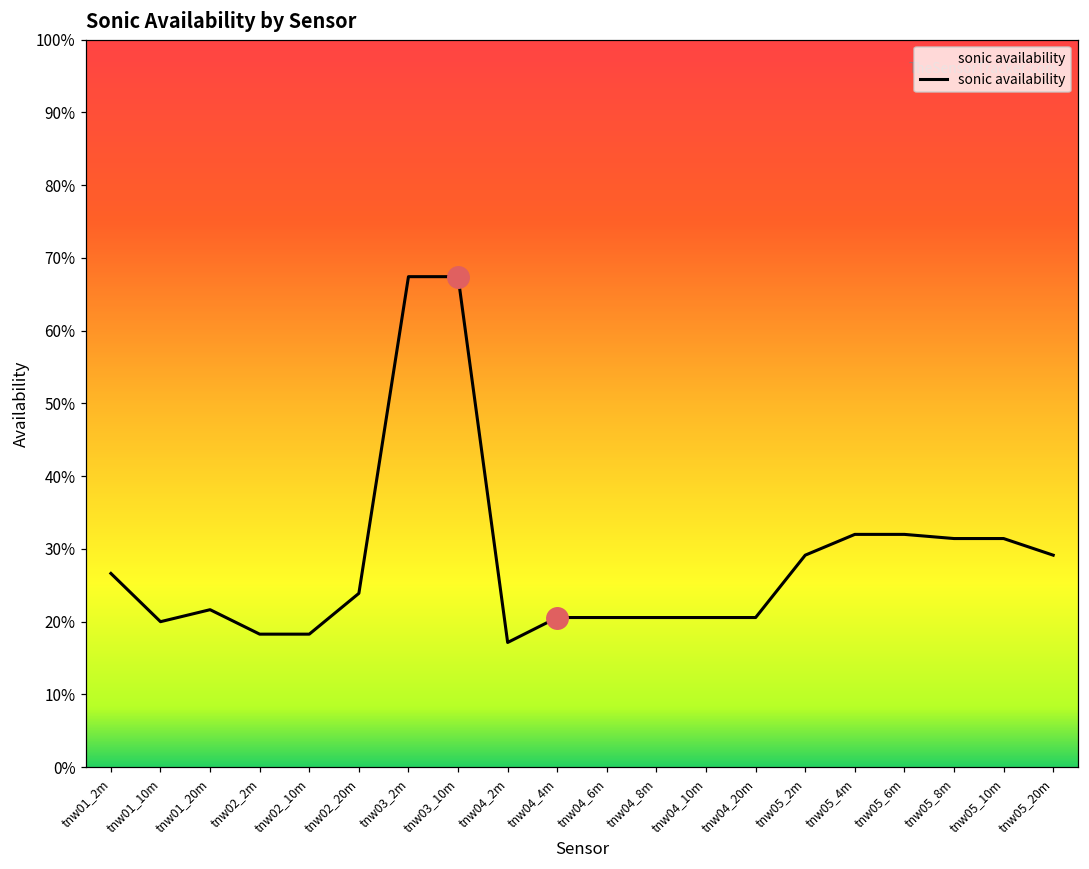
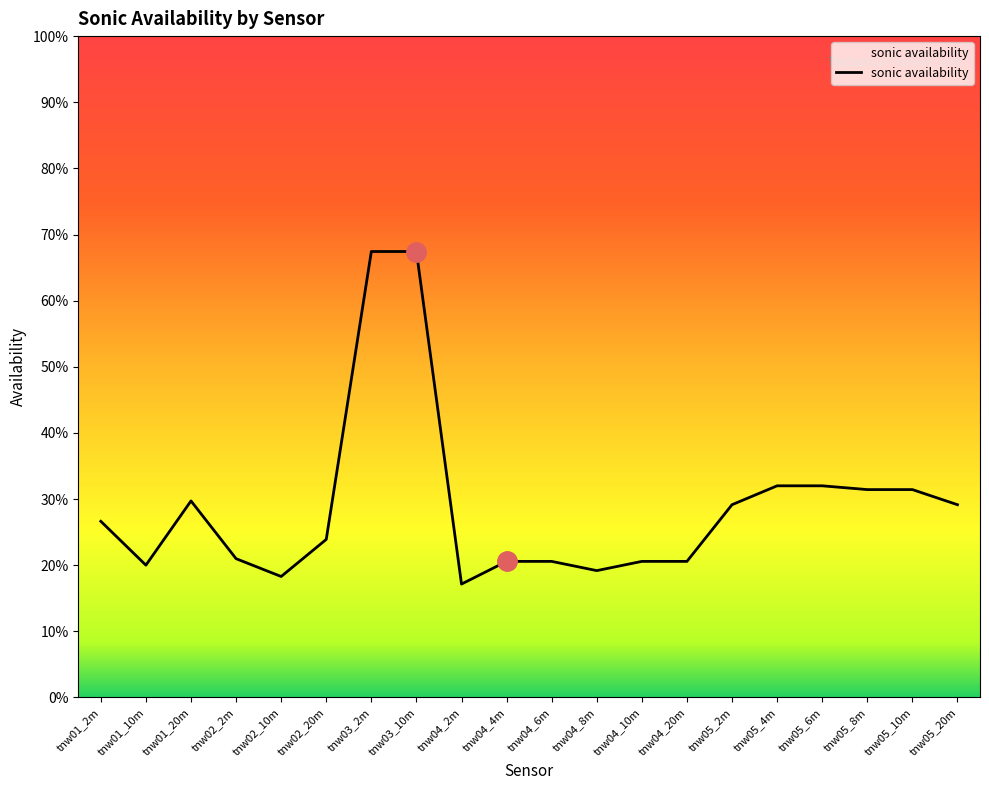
sonic availability, tnw01_20m: 22% -> 30%
sonic availability, tnw02_2m: 18% -> 21%
sonic availability, tnw04_8m: 21% -> 19%
